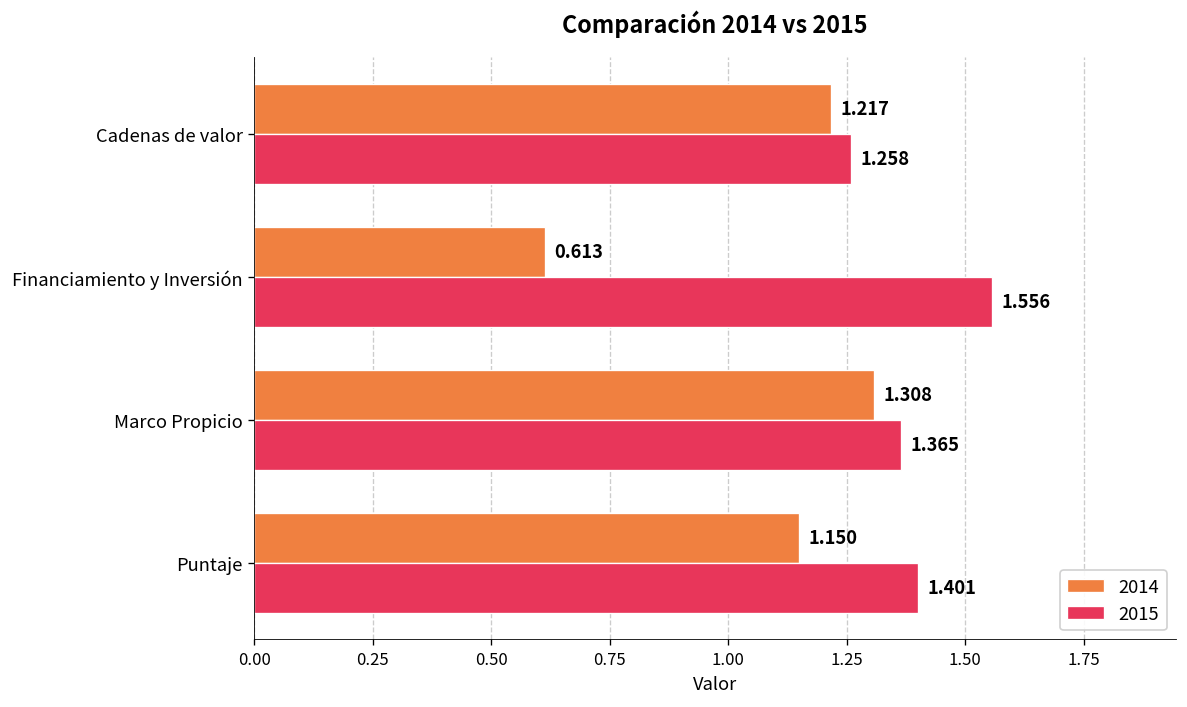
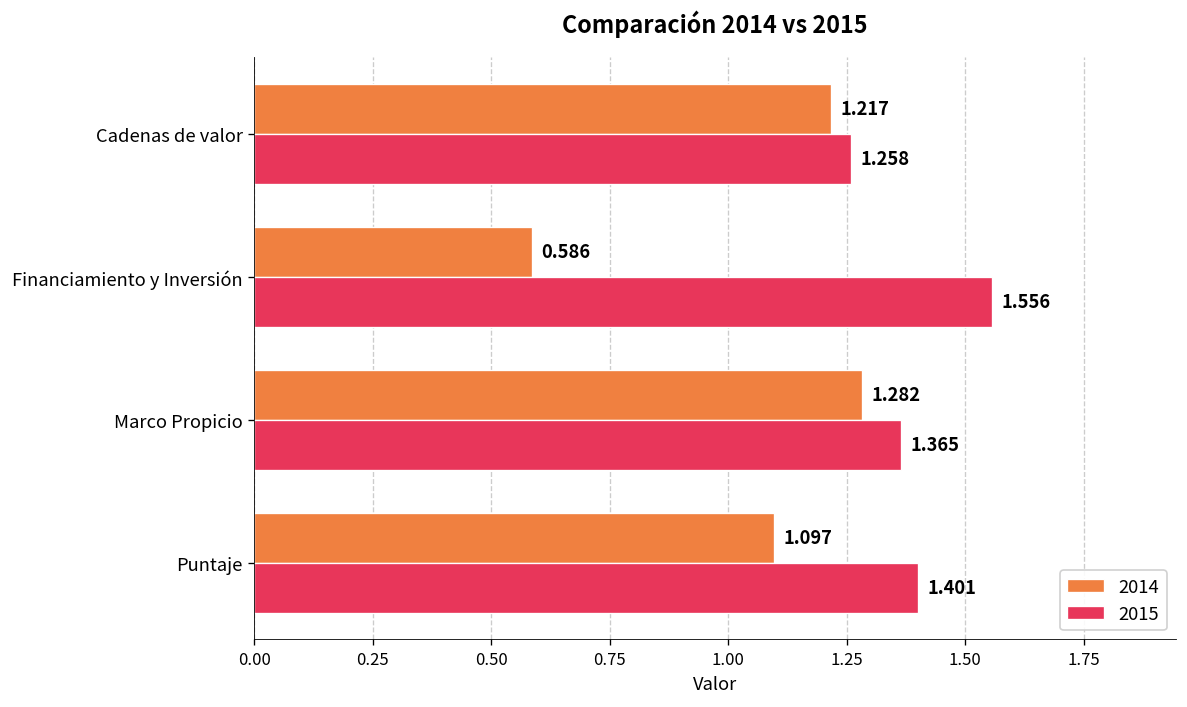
2014, Financiamiento y Inversión: 0.613 -> 0.586
2014, Marco Propicio: 1.308 -> 1.282
2014, Puntaje: 1.150 -> 1.097
